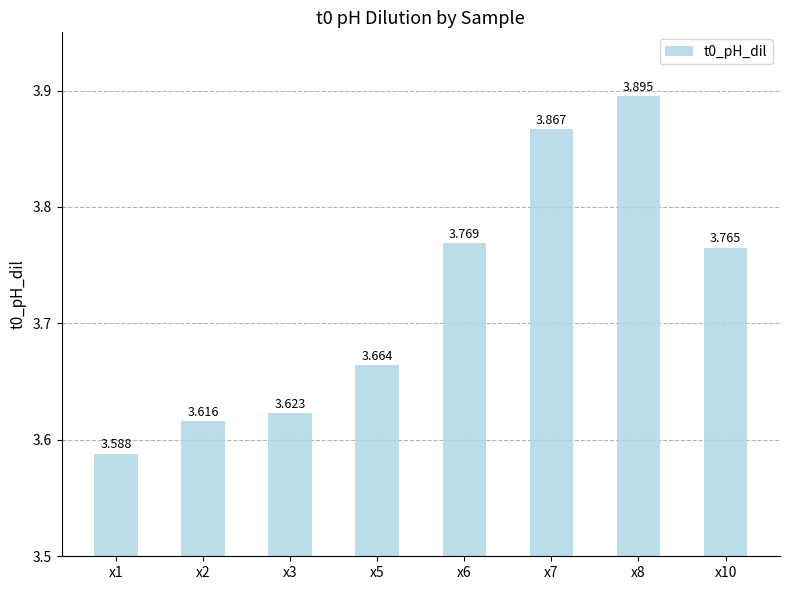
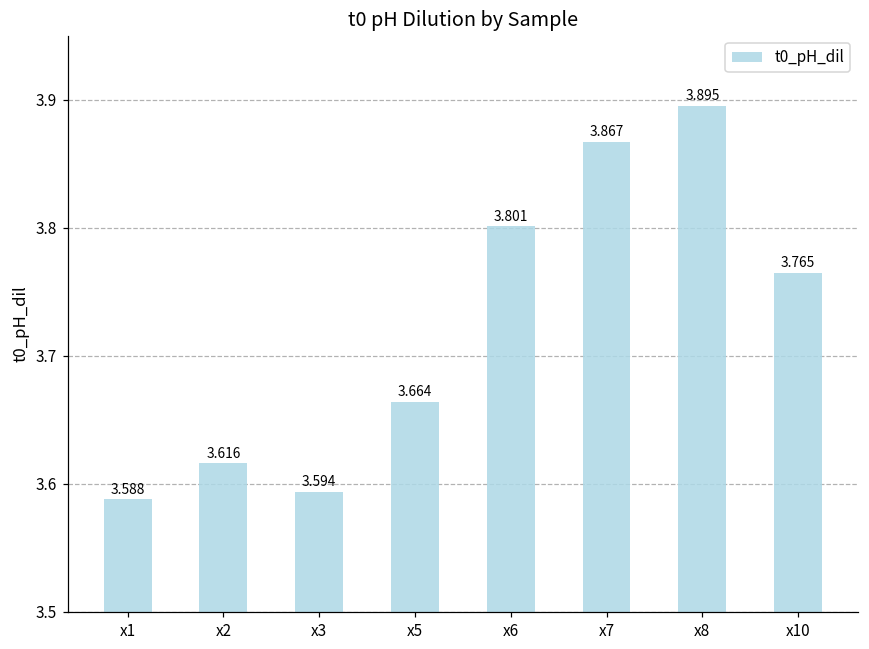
x3: 3.623 -> 3.594
x6: 3.769 -> 3.801
